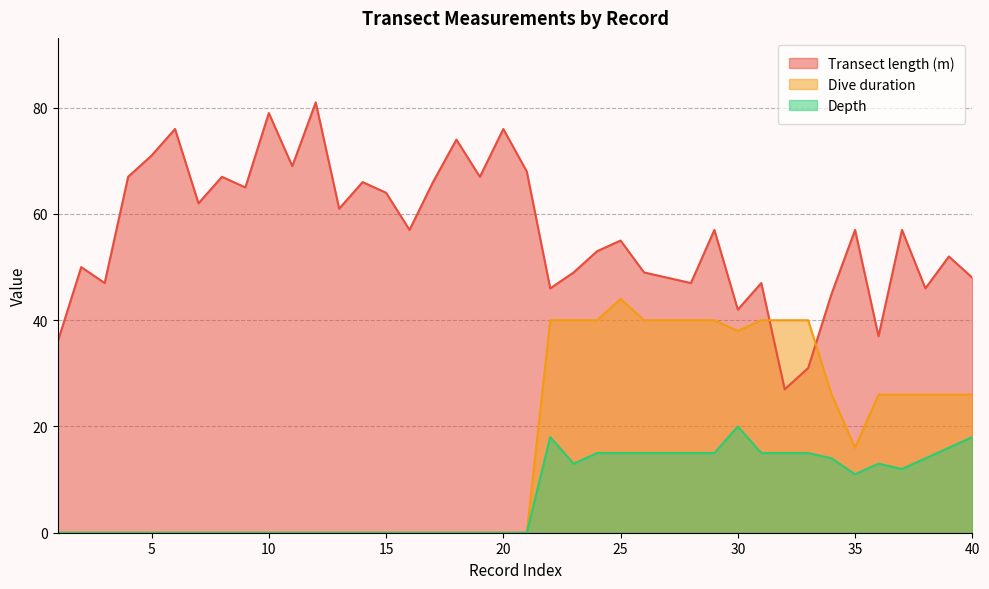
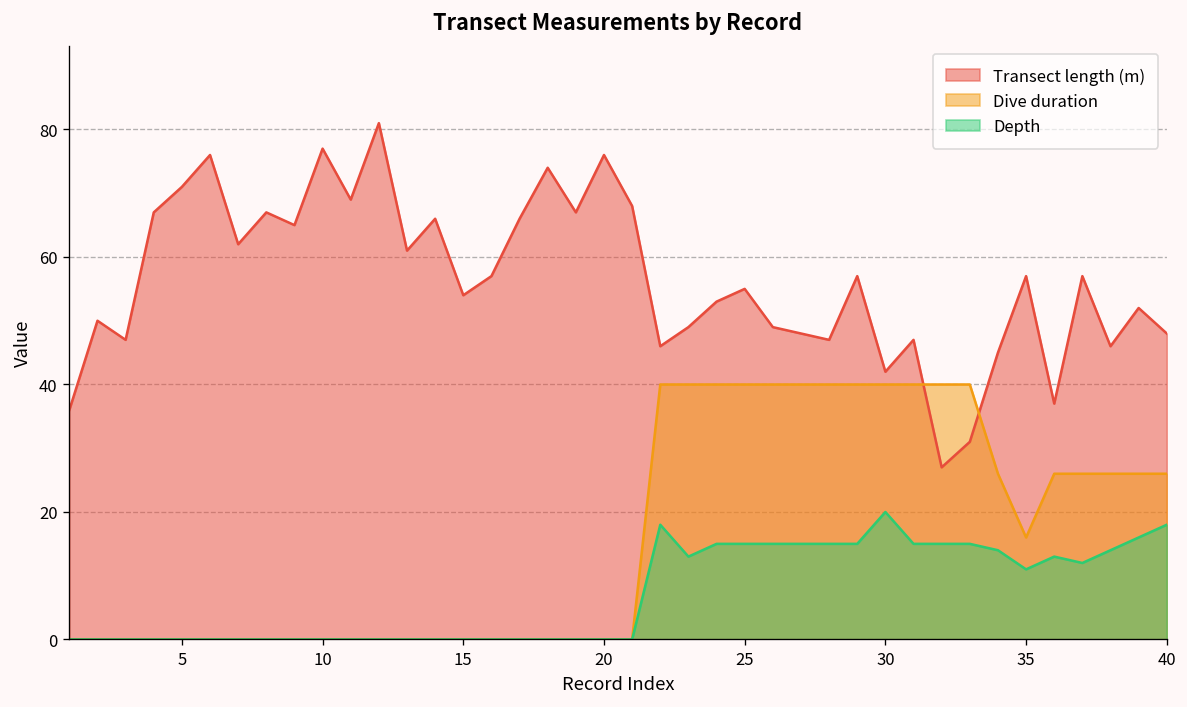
Transect length (m), 10: 79 -> 77
Transect length (m), 15: 64 -> 54
Dive duration, 25: 44 -> 40
Dive duration, 30: 38 -> 40
